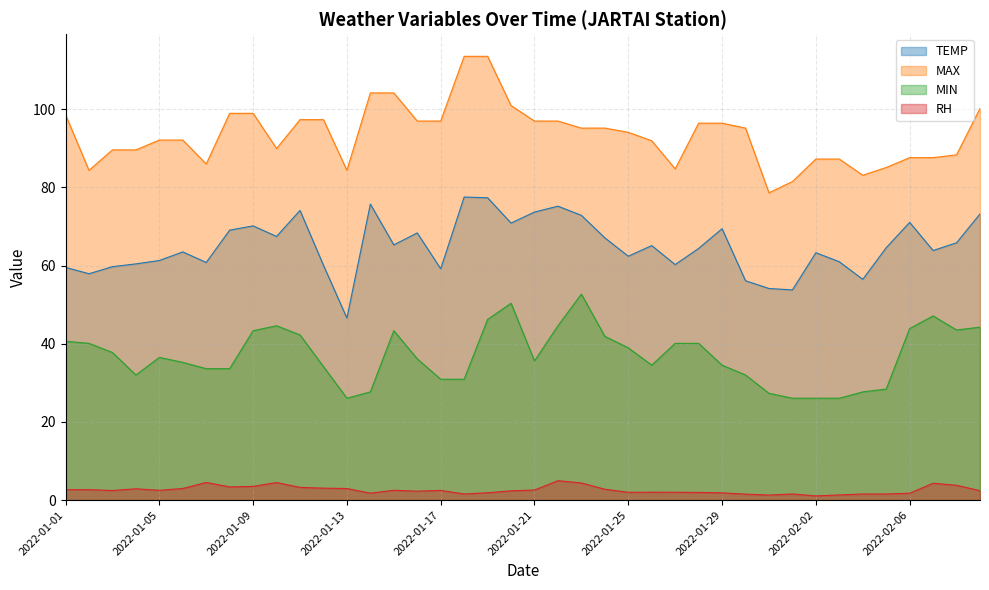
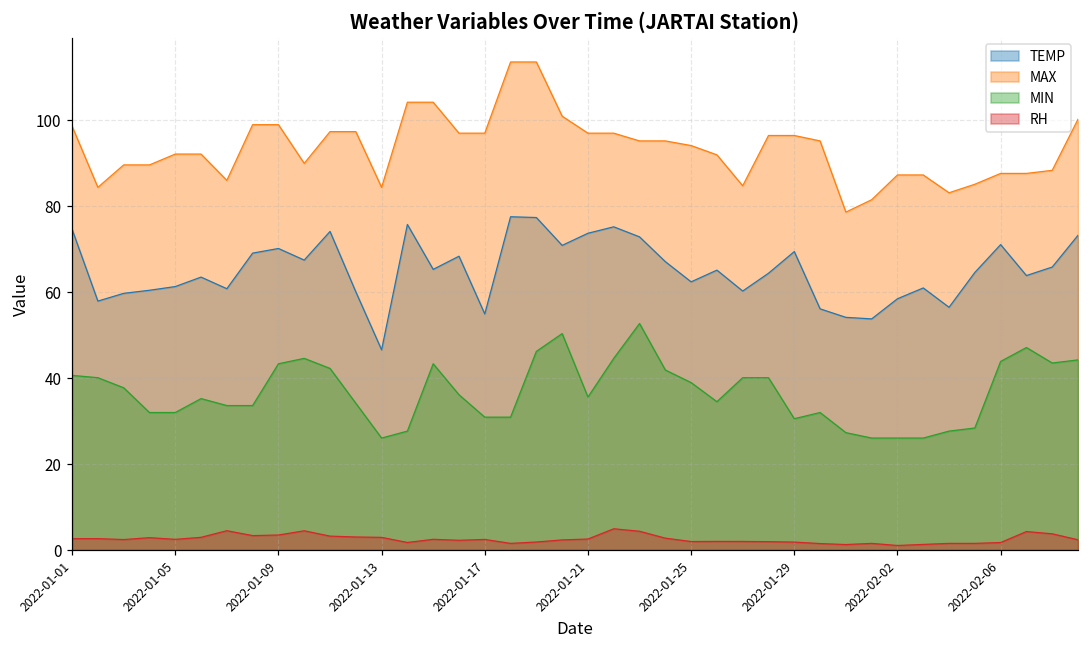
TEMP, 2022-01-01: 60 -> 75
MIN, 2022-01-05: 37 -> 32
TEMP, 2022-01-17: 59 -> 55
MIN, 2022-01-29: 35 -> 31
TEMP, 2022-02-02: 63 -> 58
